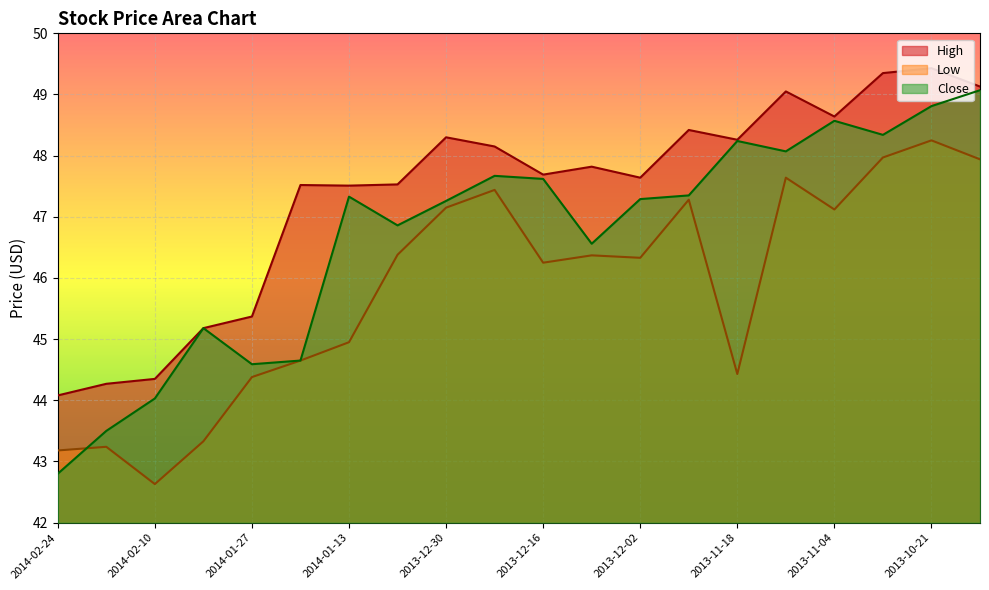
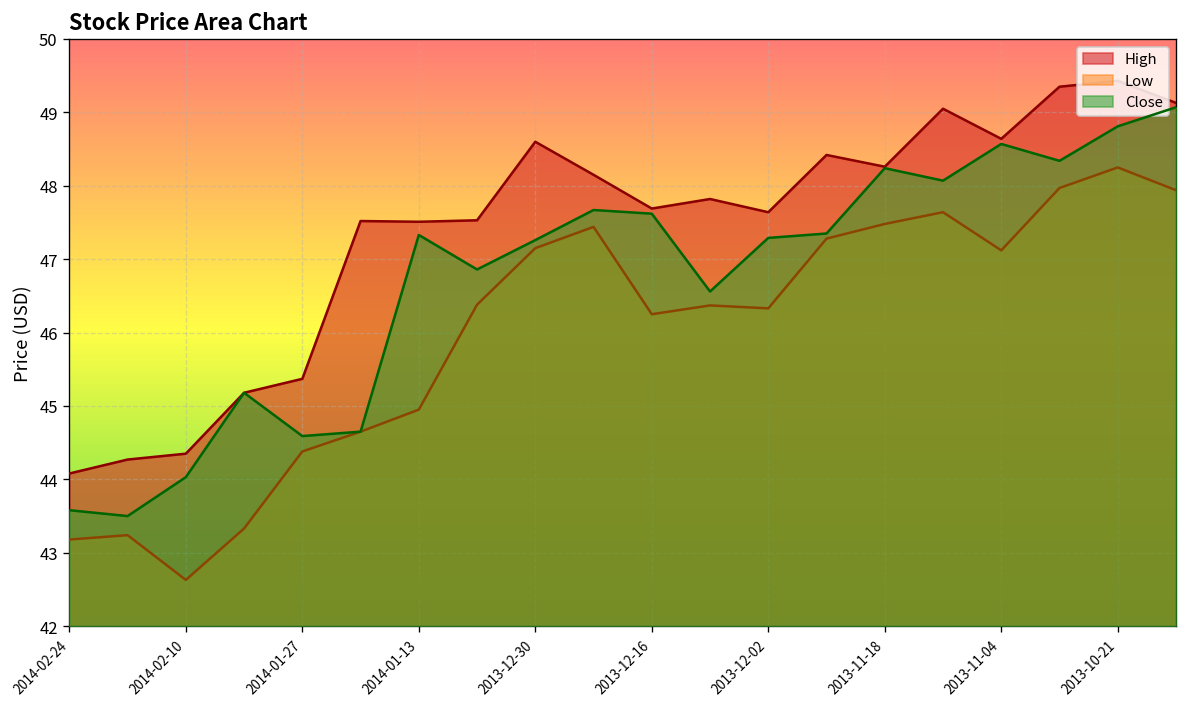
Close, 2014-02-24: 42.8 -> 43.6
High, 2013-12-30: 48.3 -> 48.6
Low, 2013-11-18: 44.4 -> 47.5
